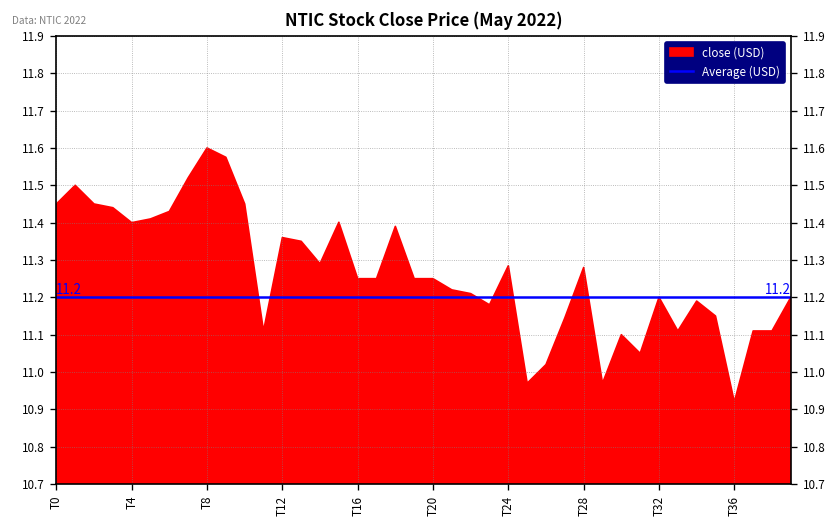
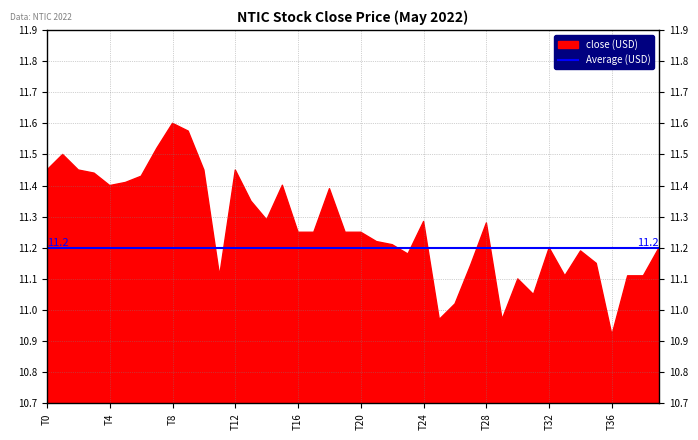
close (USD), T12: 11.36 -> 11.45
